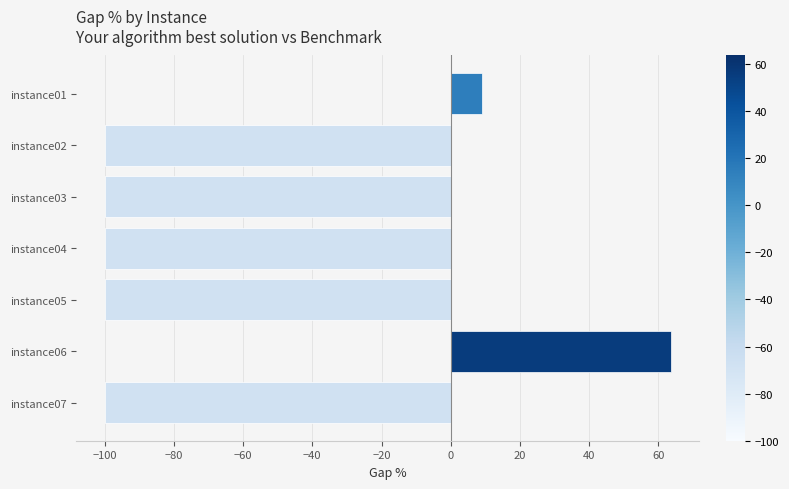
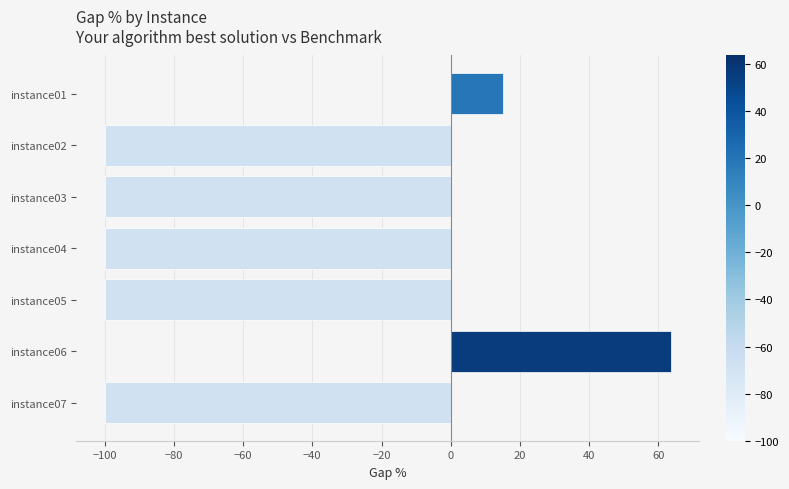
instance01: 9 -> 15
